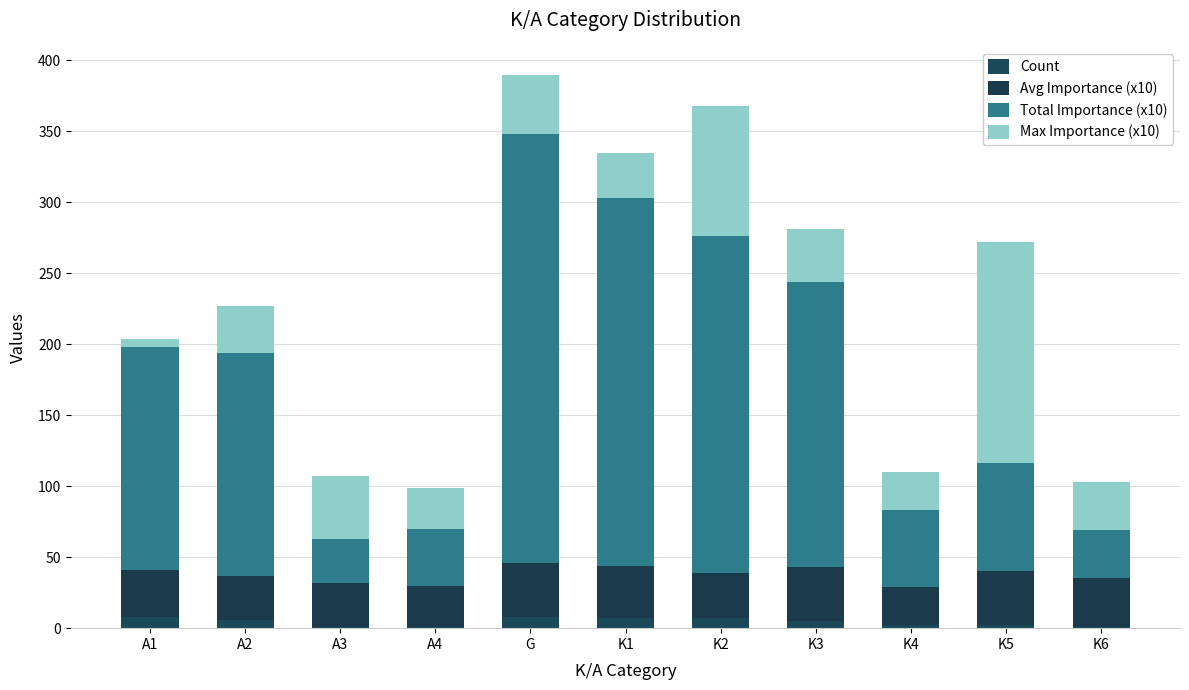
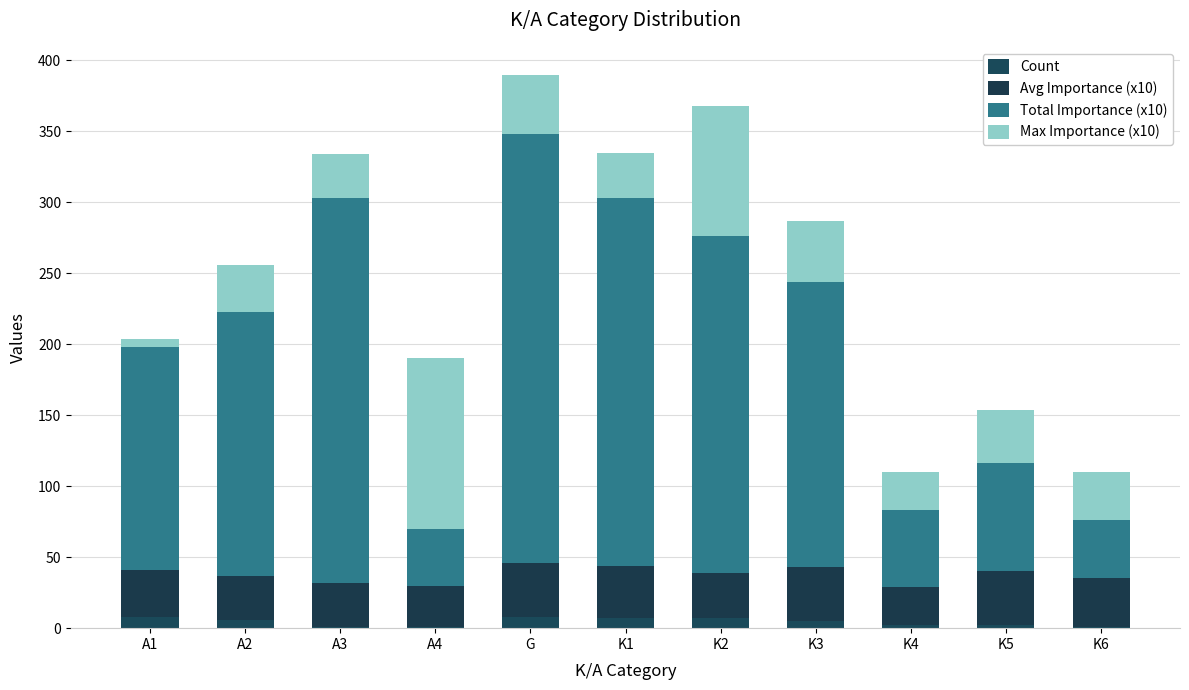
Total Importance (x10), A2: 157 -> 186
Total Importance (x10), A3: 31 -> 271
Max Importance (x10), A3: 44 -> 31
Max Importance (x10), A4: 29 -> 120
Max Importance (x10), K3: 37 -> 43
Max Importance (x10), K5: 156 -> 38
Total Importance (x10), K6: 34 -> 41
